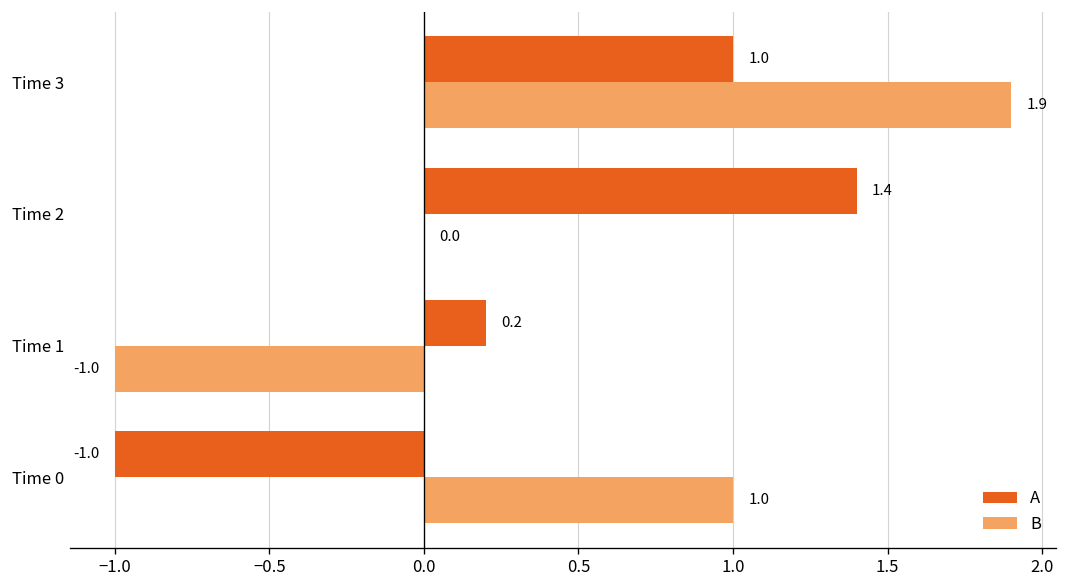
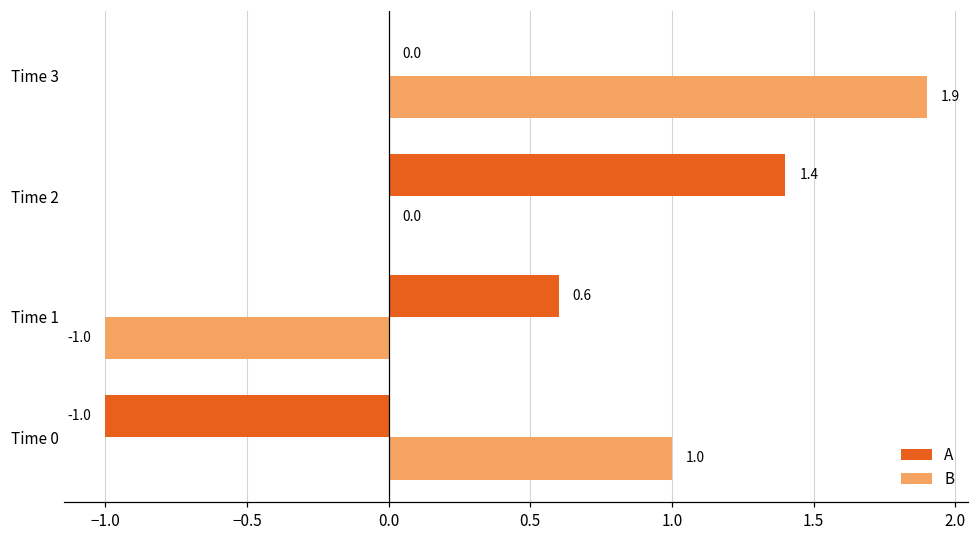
A, Time 3: 1.0 -> 0.0
A, Time 1: 0.2 -> 0.6
